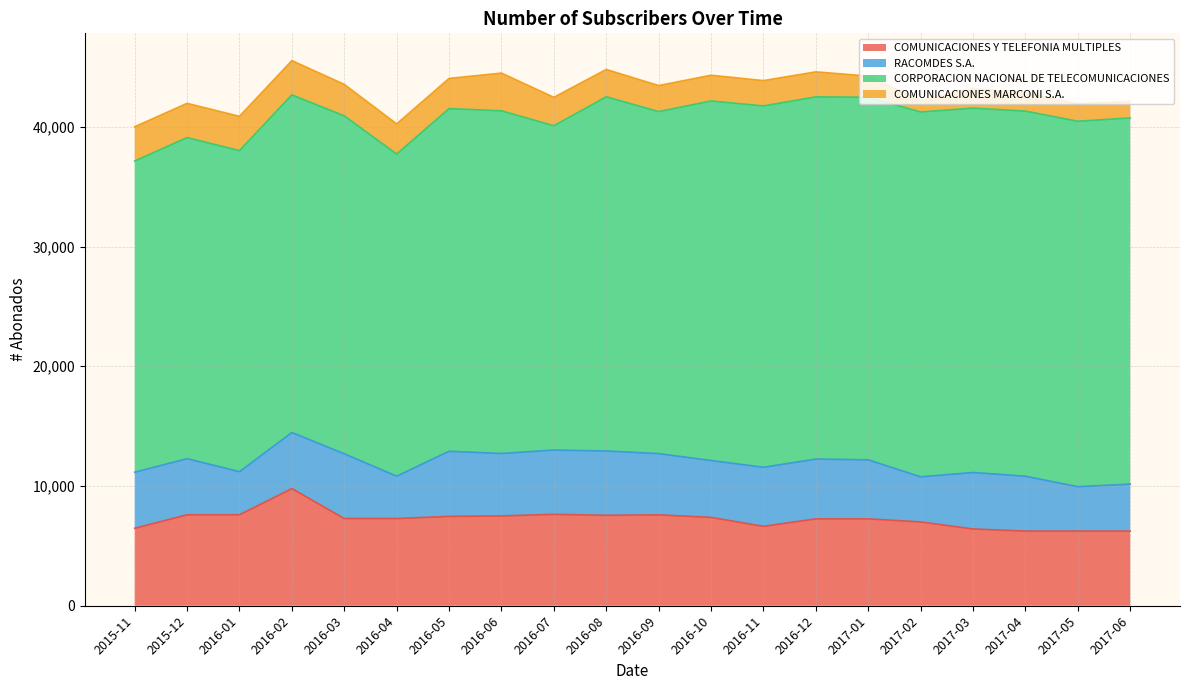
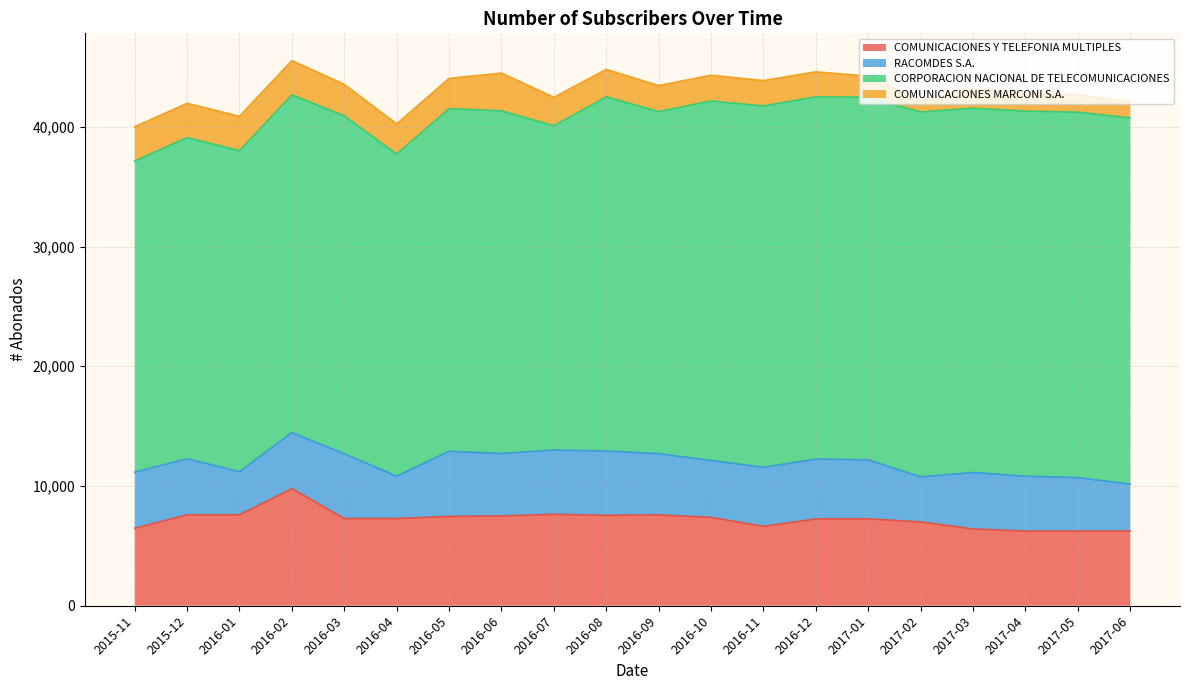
RACOMDES S.A., 2017-05: 3,700 -> 4,500
